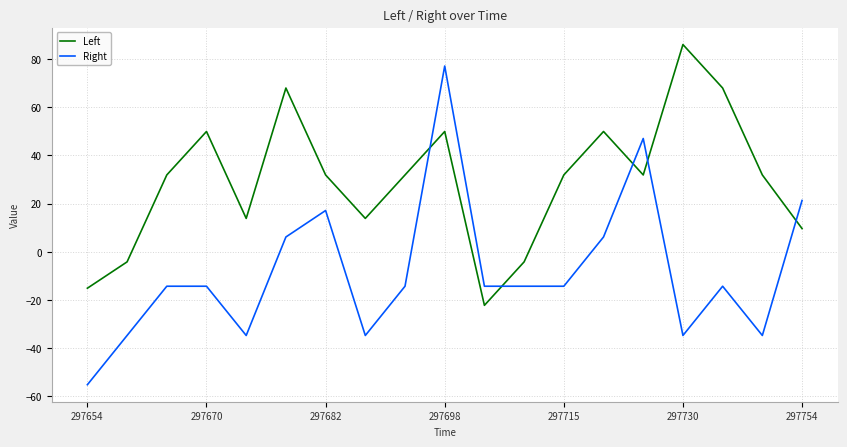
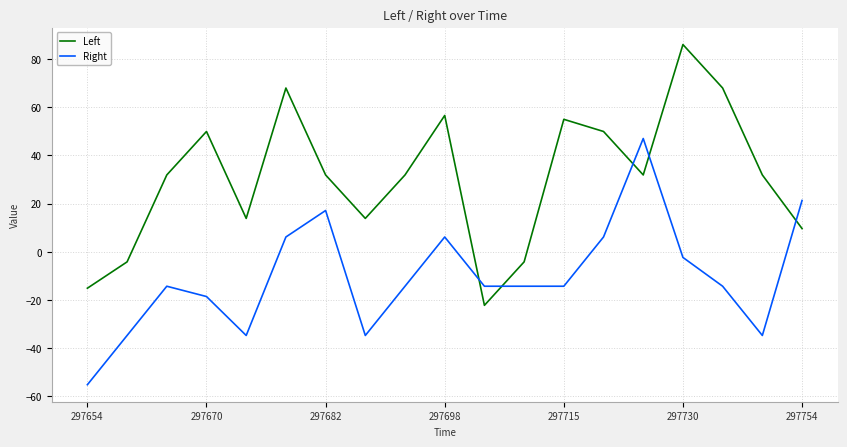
Right, 297670: -14 -> -19
Left, 297698: 50 -> 57
Right, 297698: 77 -> 6
Left, 297715: 32 -> 55
Right, 297730: -35 -> -2
